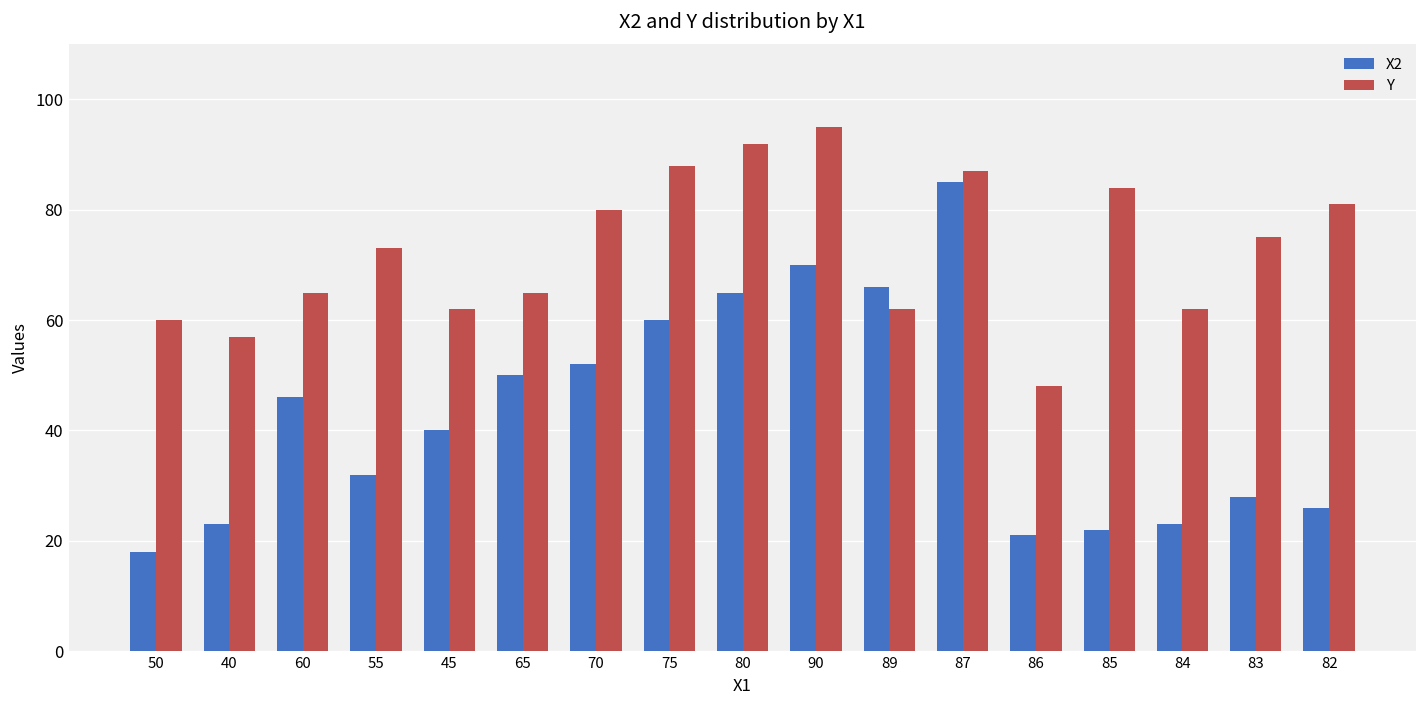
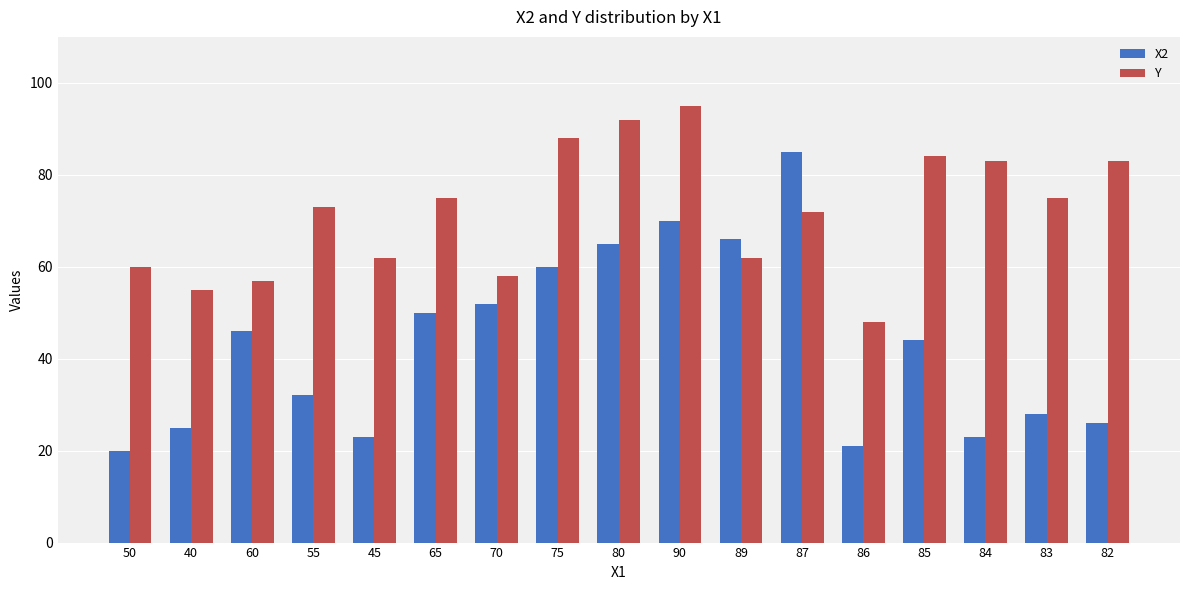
X2, 50: 18 -> 20
X2, 40: 23 -> 25
Y, 40: 57 -> 55
Y, 60: 65 -> 57
X2, 45: 40 -> 23
Y, 65: 65 -> 75
Y, 70: 80 -> 58
Y, 87: 87 -> 72
X2, 85: 22 -> 44
Y, 84: 62 -> 83
Y, 82: 81 -> 83
